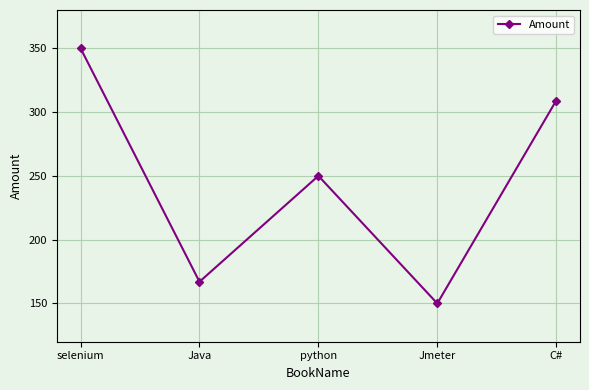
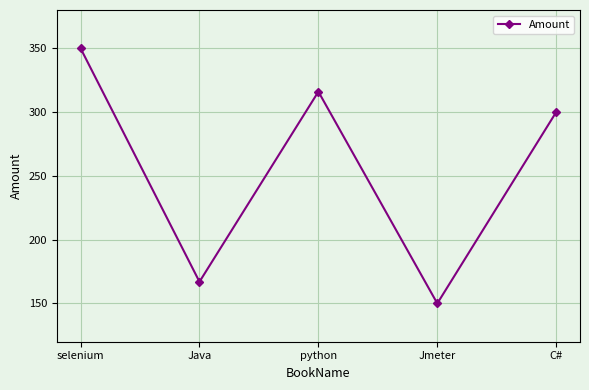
python: 250 -> 316
C#: 309 -> 300
